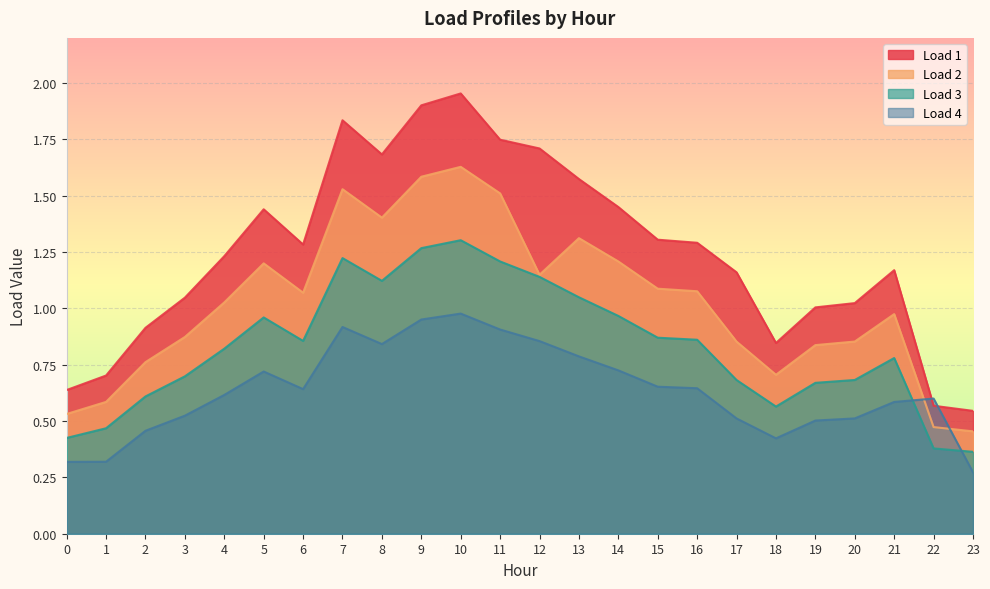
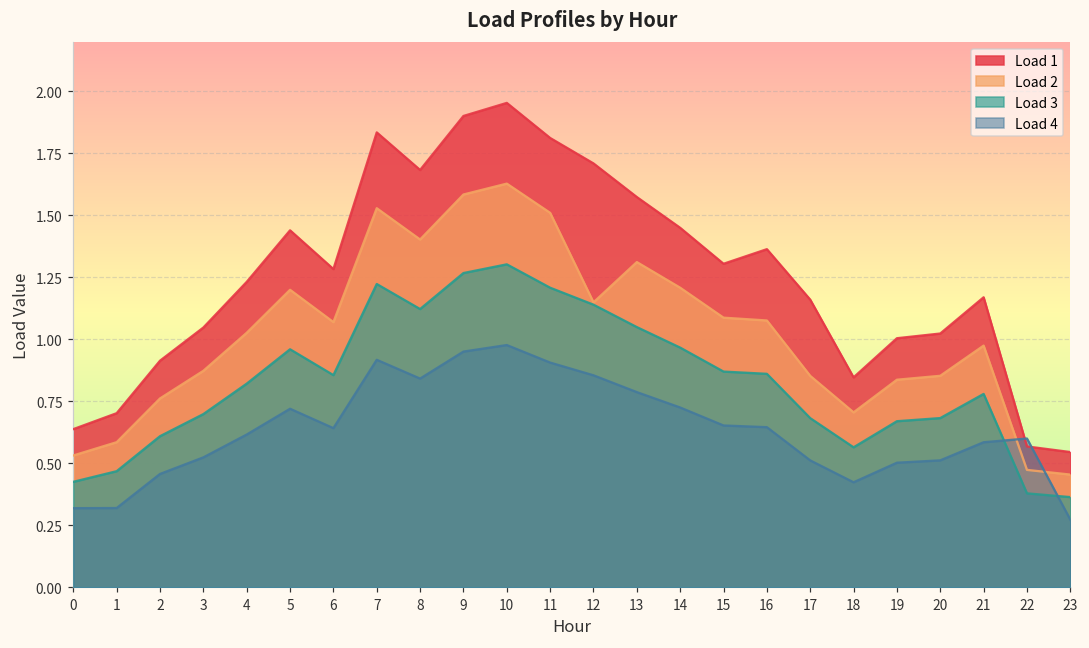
Load 1, 11: 1.75 -> 1.81
Load 1, 16: 1.29 -> 1.36
